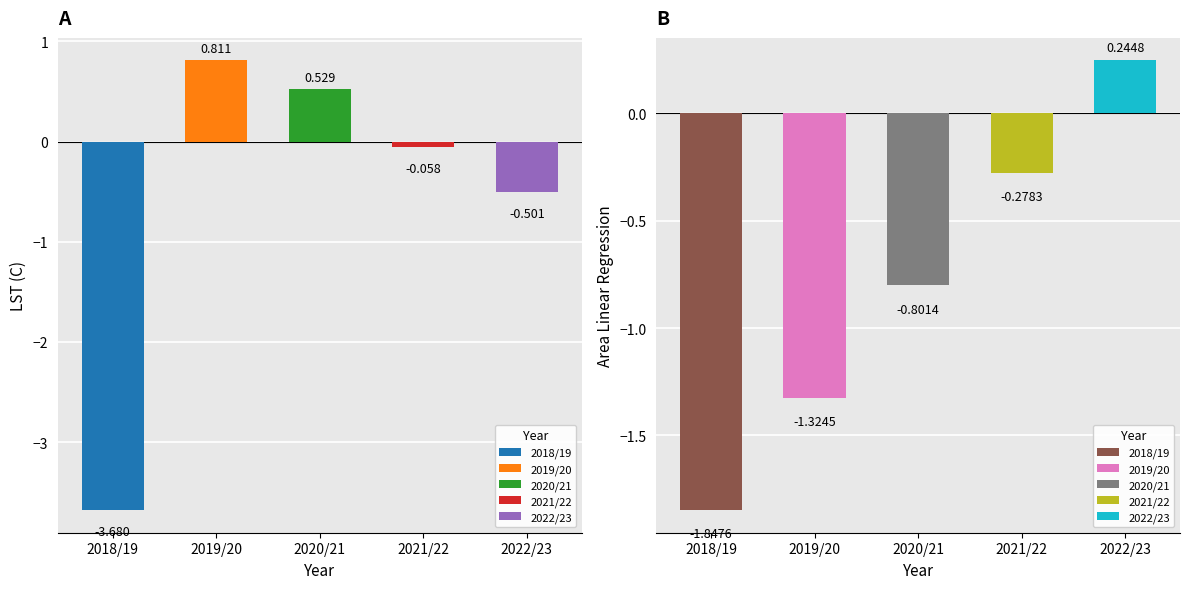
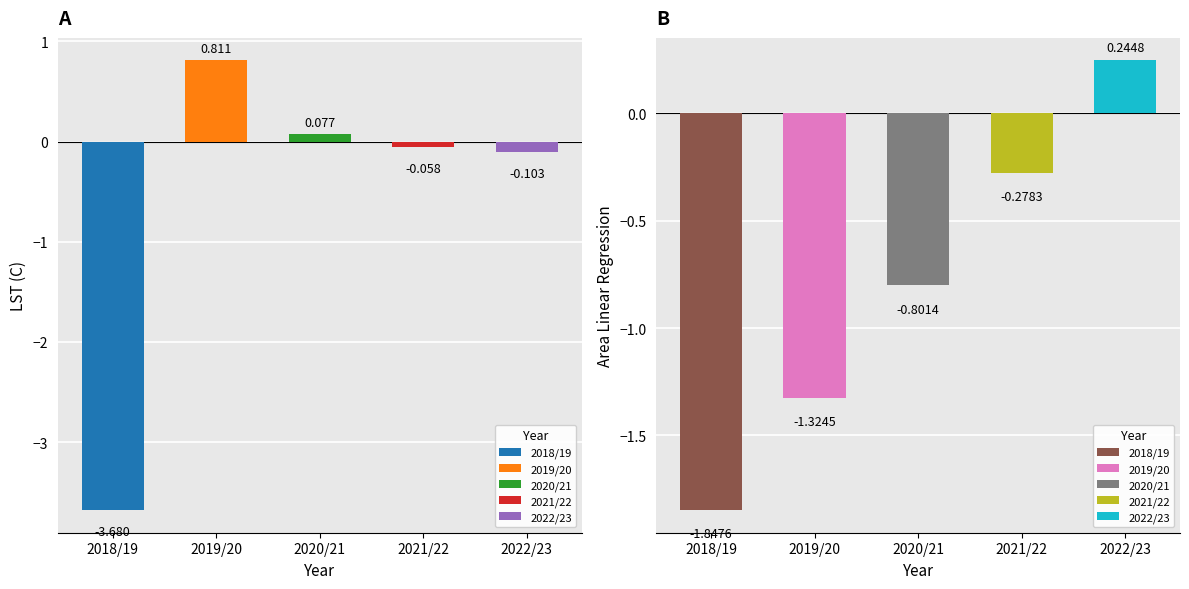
A, 2020/21: 0.529 -> 0.077
A, 2022/23: -0.501 -> -0.103
